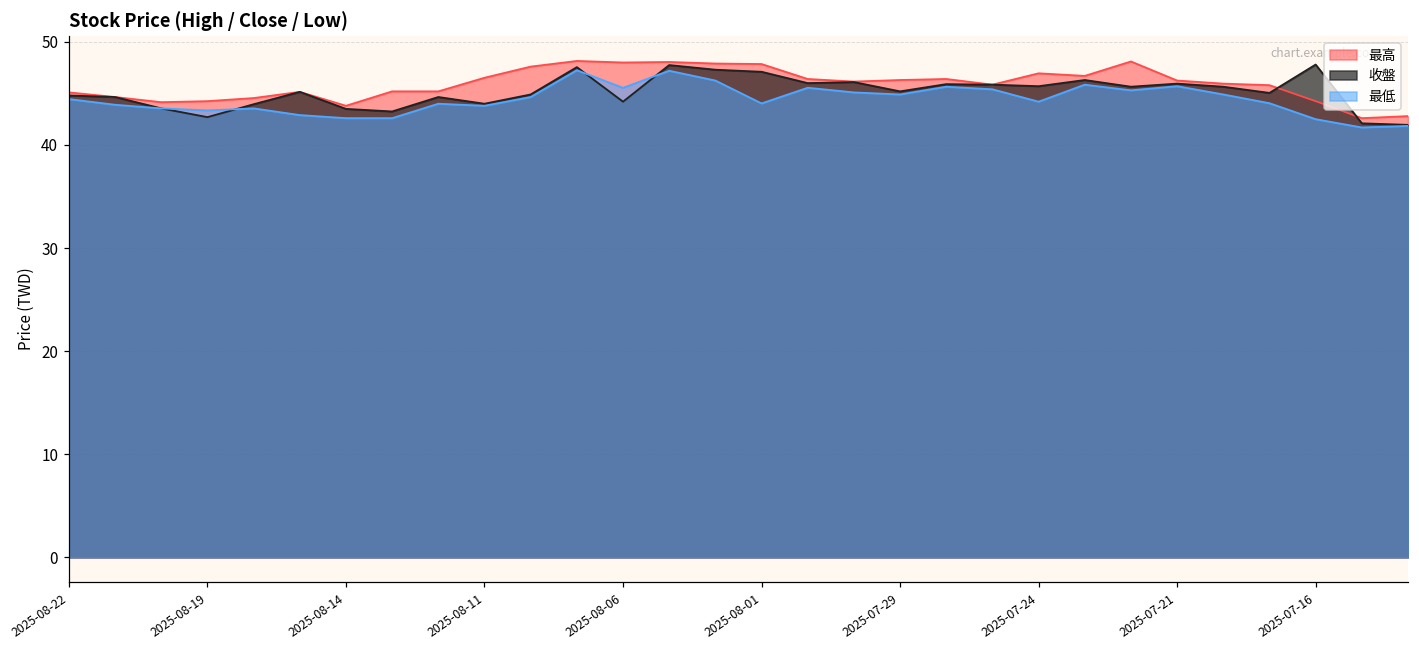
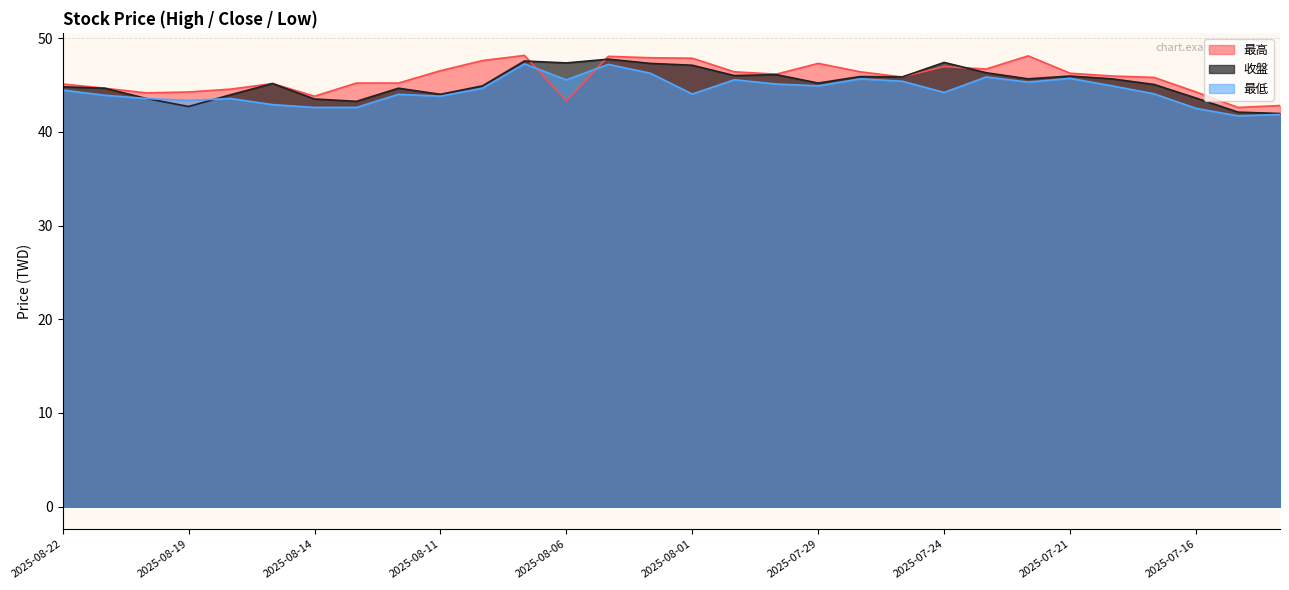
最高, 2025-08-06: 48 -> 43
收盤, 2025-08-06: 44 -> 47
最高, 2025-07-29: 46 -> 47
收盤, 2025-07-24: 46 -> 47
收盤, 2025-07-16: 48 -> 44
